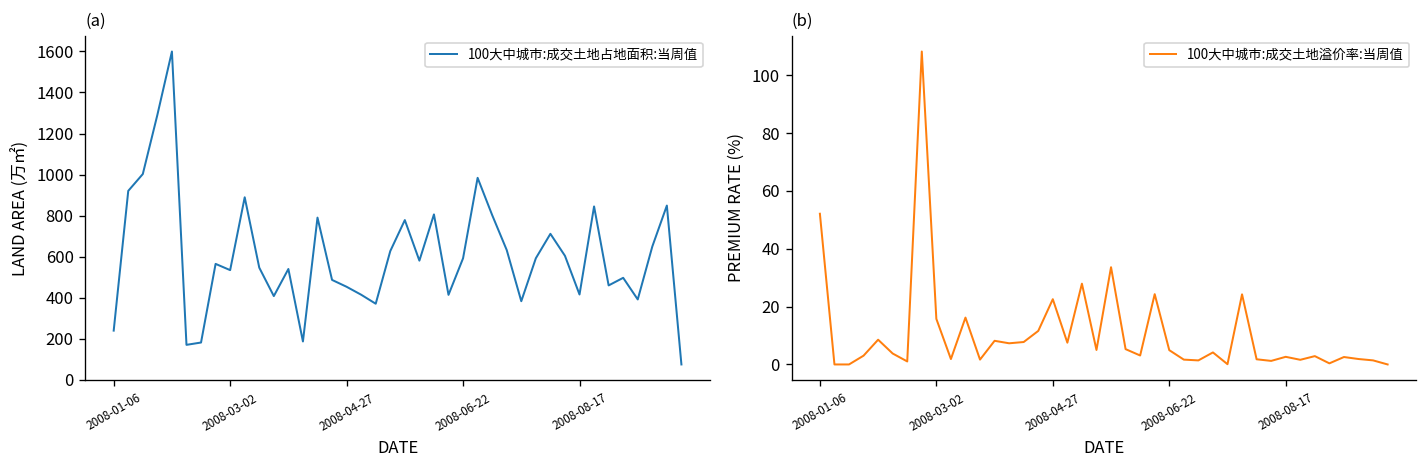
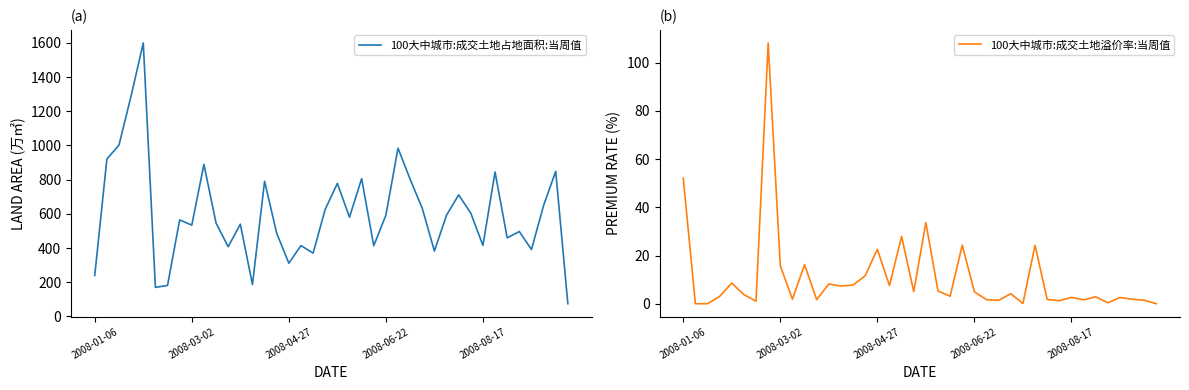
(a), 2008-04-27: 450 -> 310
